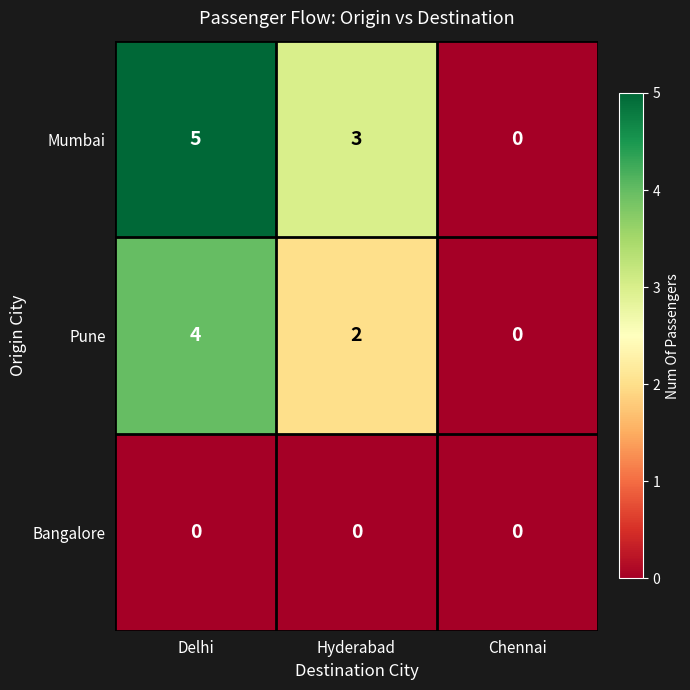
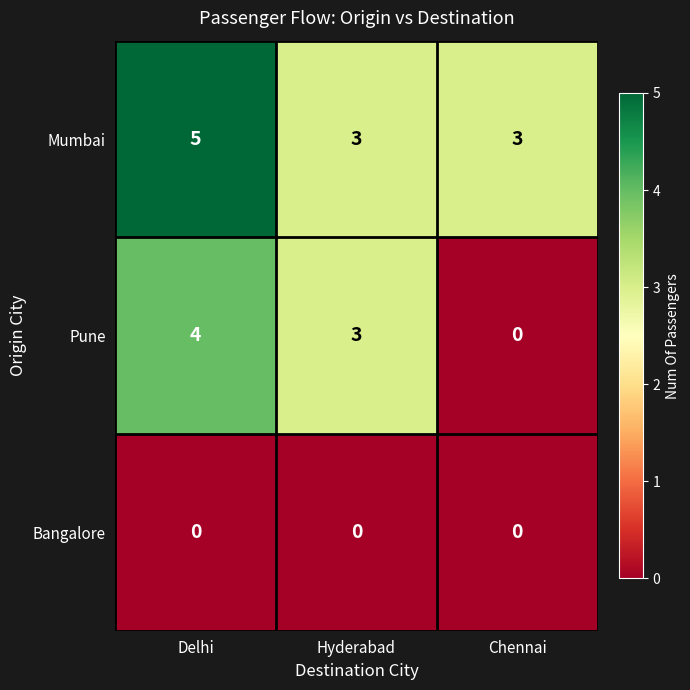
Mumbai, Chennai: 0 -> 3
Pune, Hyderabad: 2 -> 3
